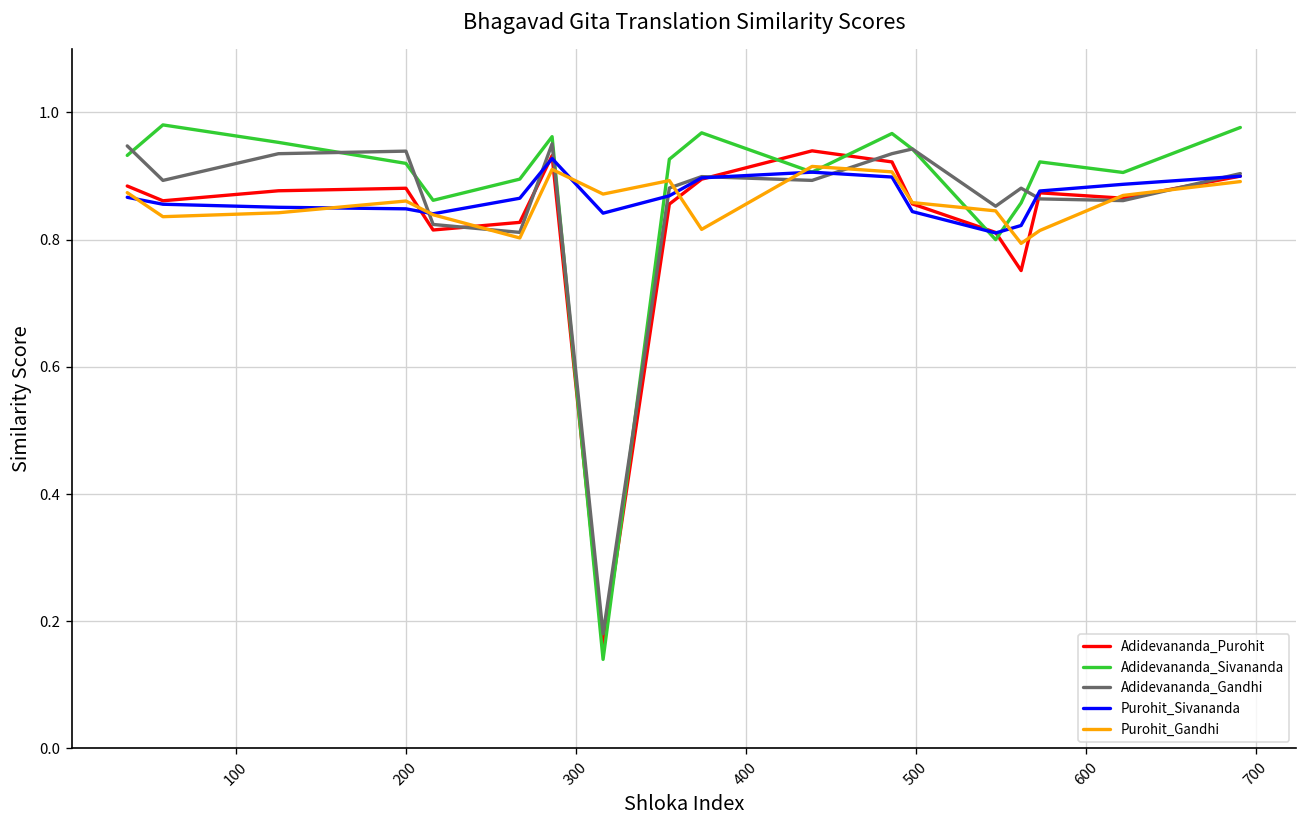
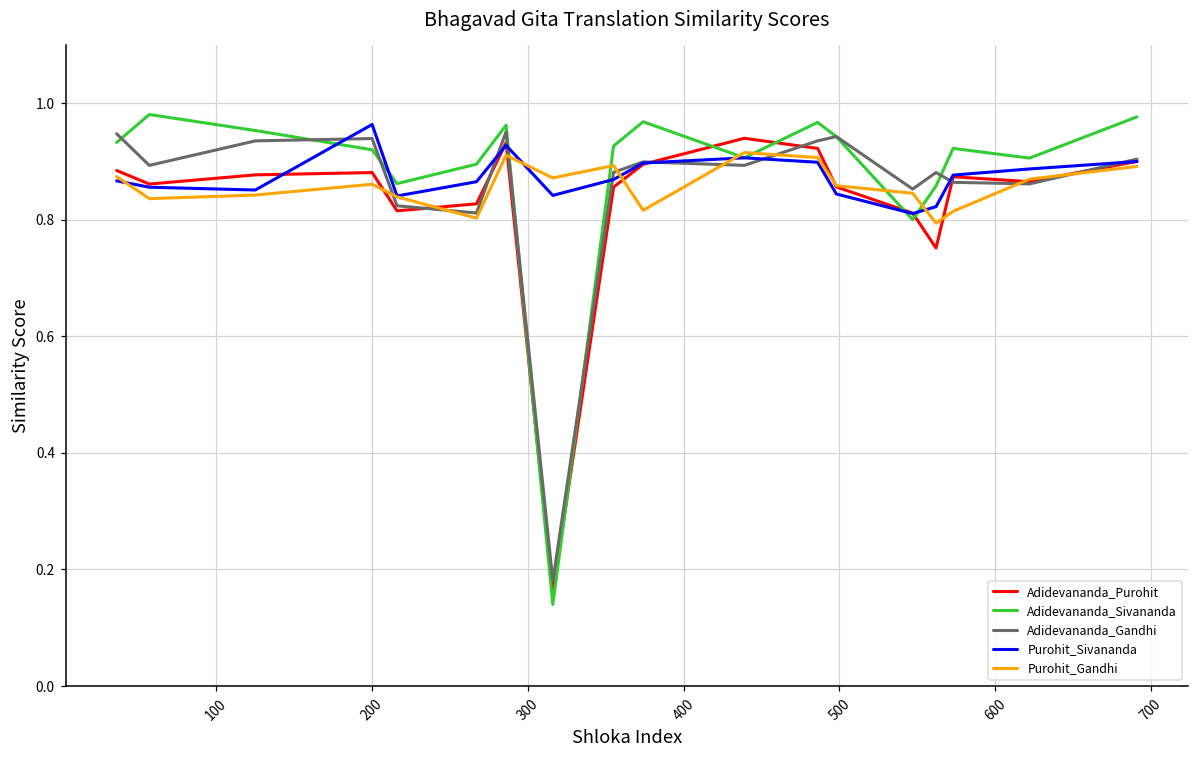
Purohit_Sivananda, 200: 0.85 -> 0.96
